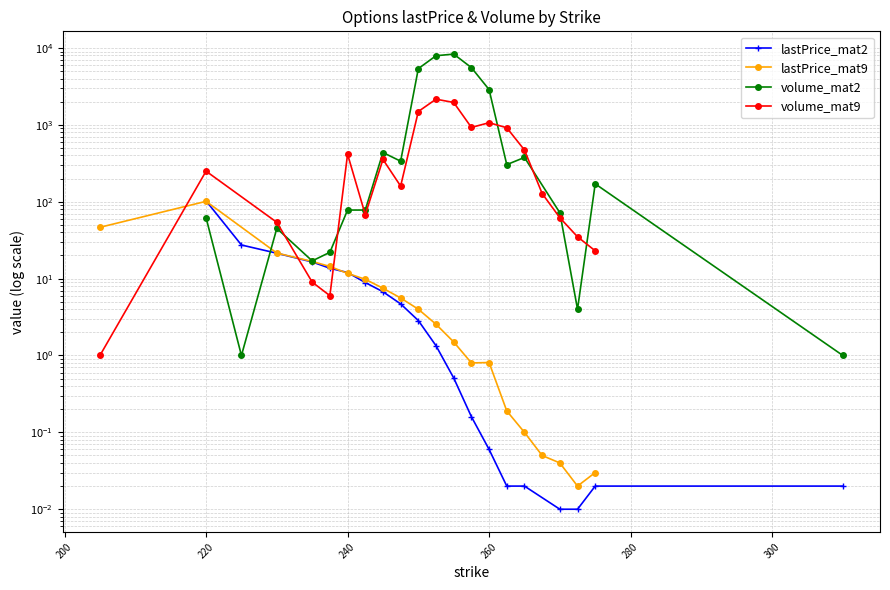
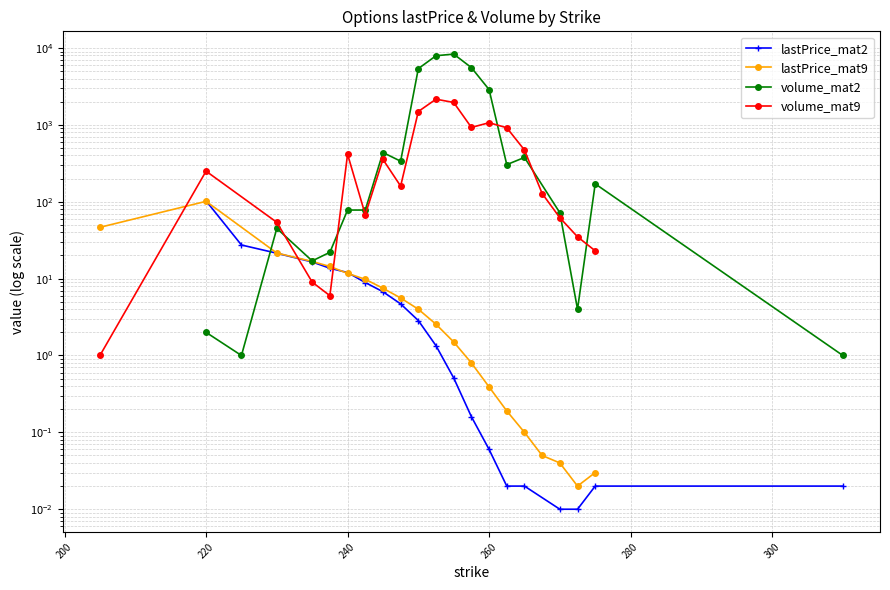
volume_mat2, 220: 60 -> 2
lastPrice_mat9, 260: 0.8 -> 0.4
